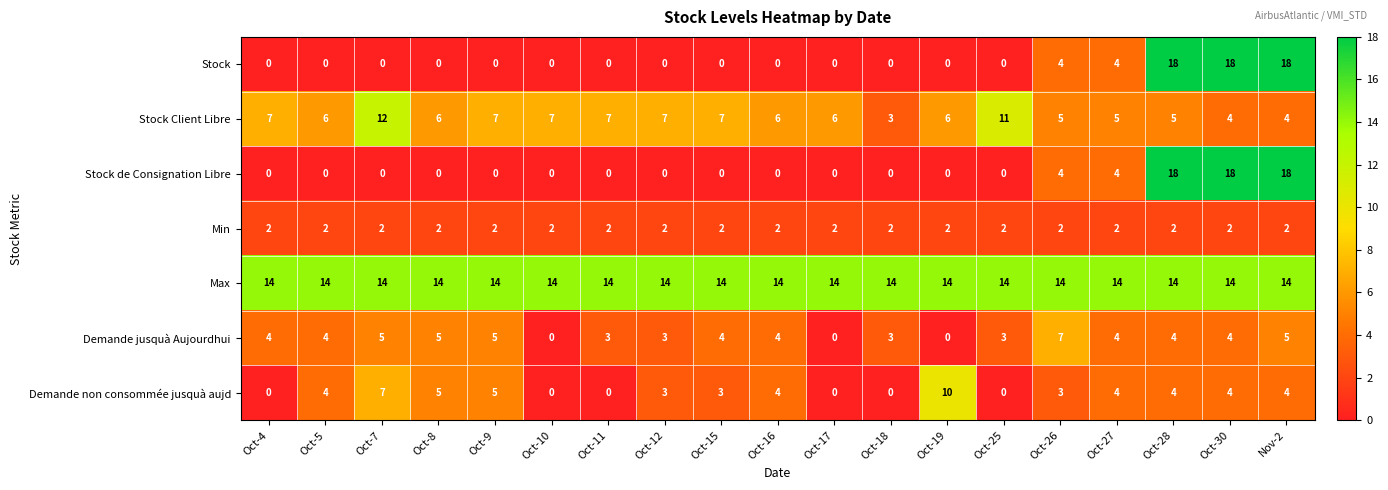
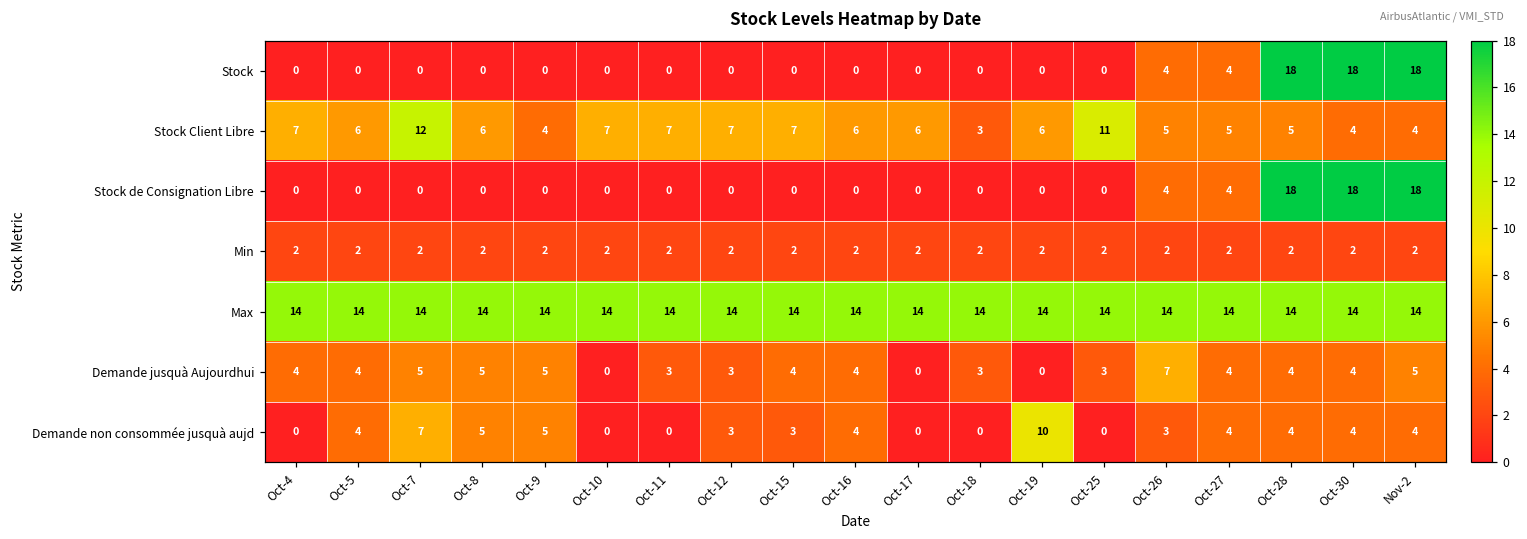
Stock Client Libre, Oct-9: 7 -> 4
